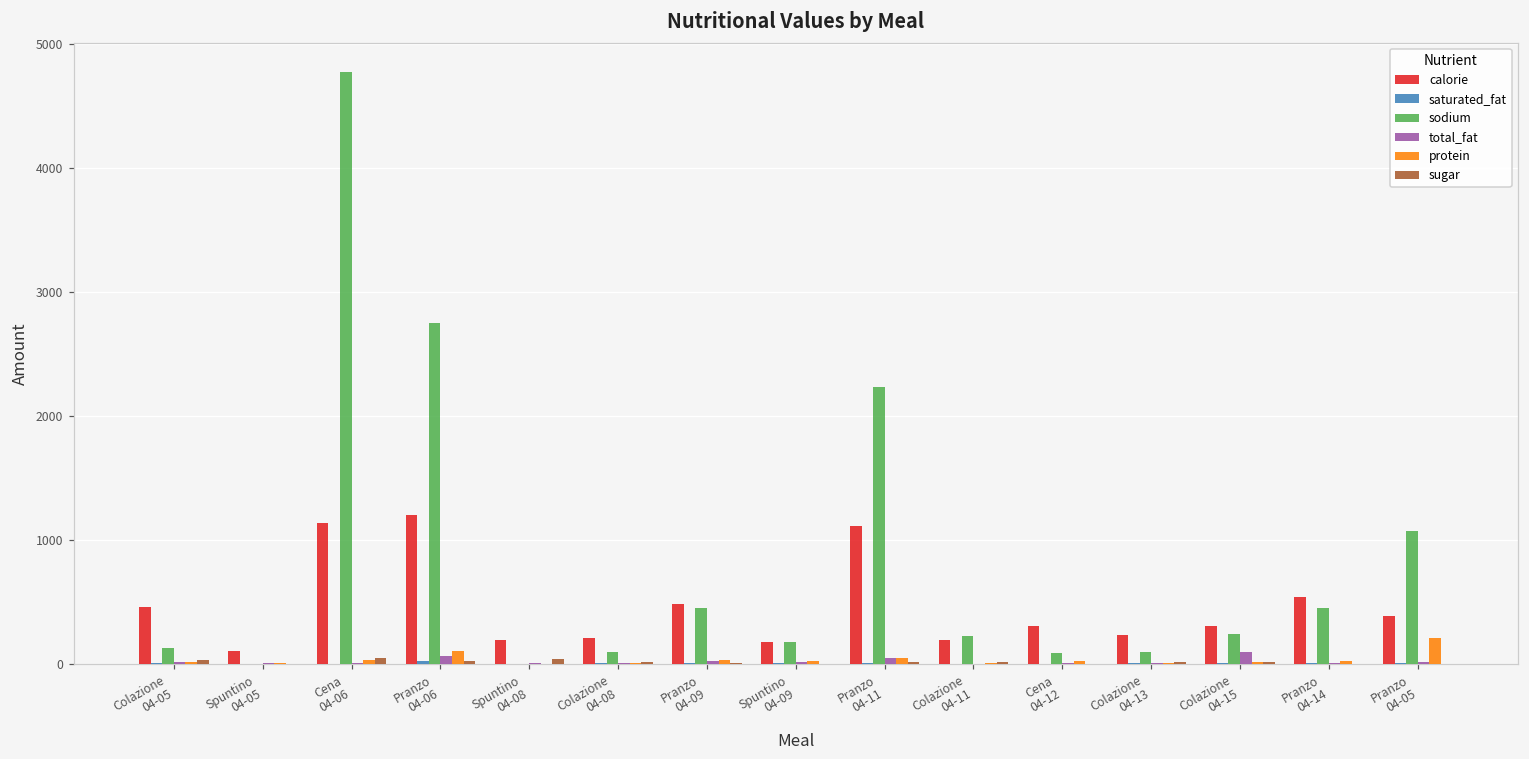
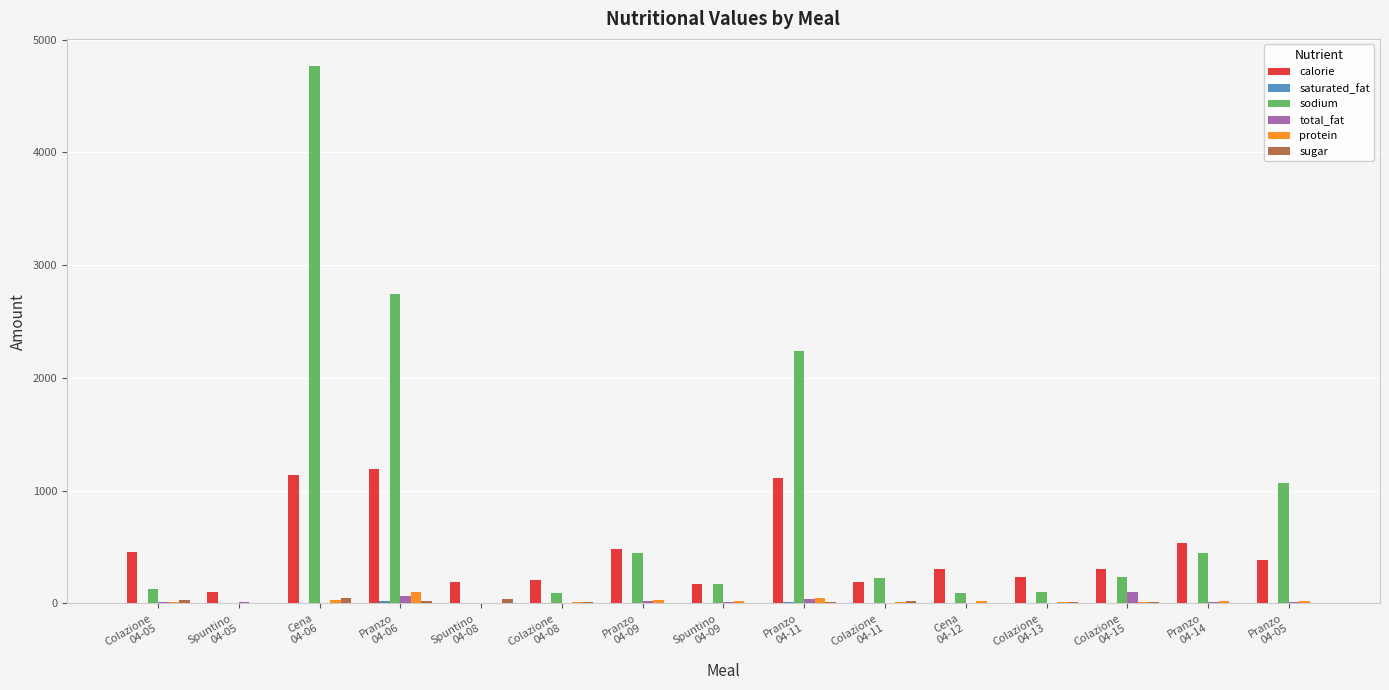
protein, Pranzo 04-05: 210 -> 20
